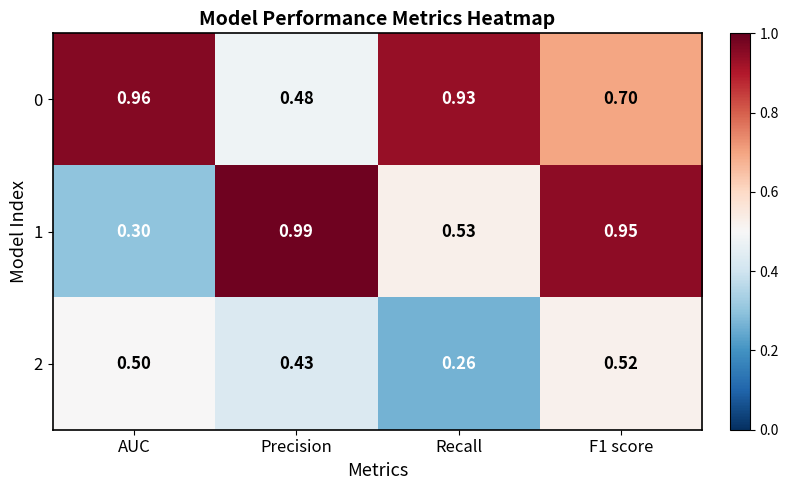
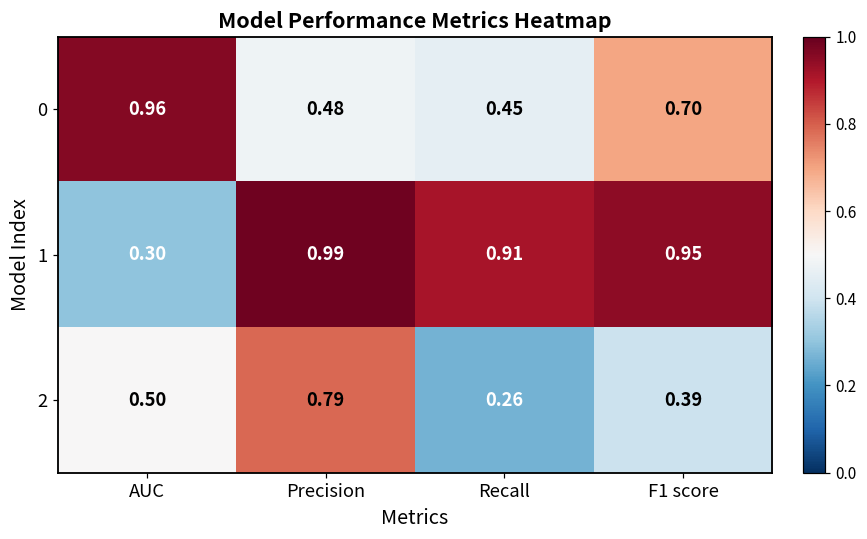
0, Recall: 0.93 -> 0.45
1, Recall: 0.53 -> 0.91
2, Precision: 0.43 -> 0.79
2, F1 score: 0.52 -> 0.39
